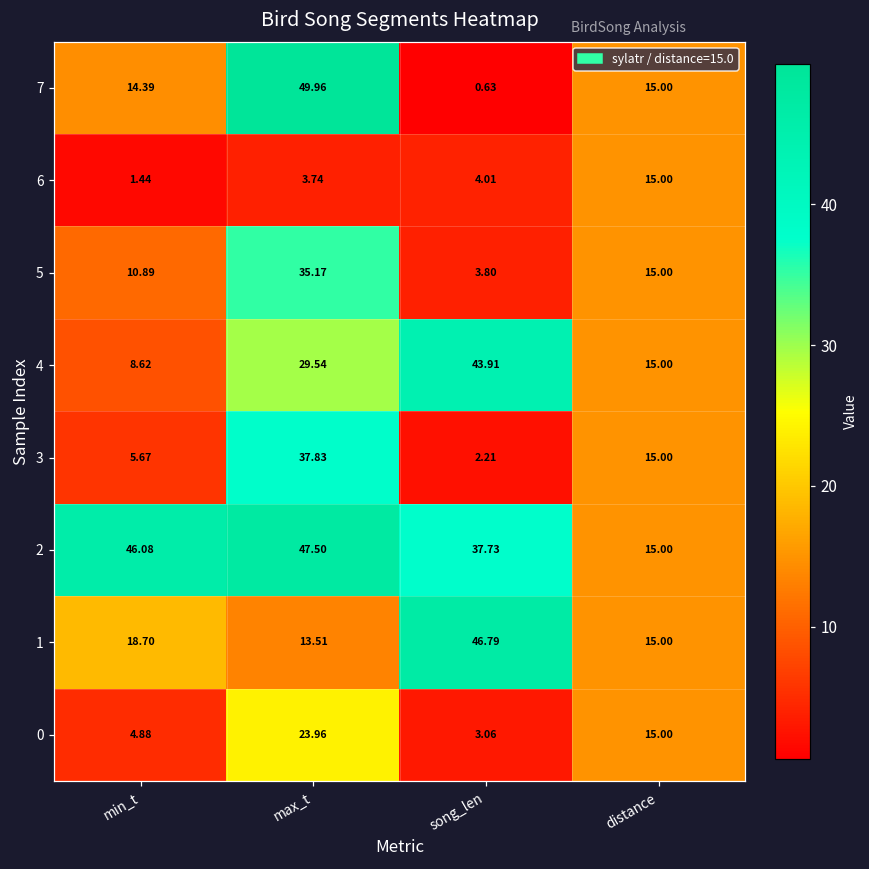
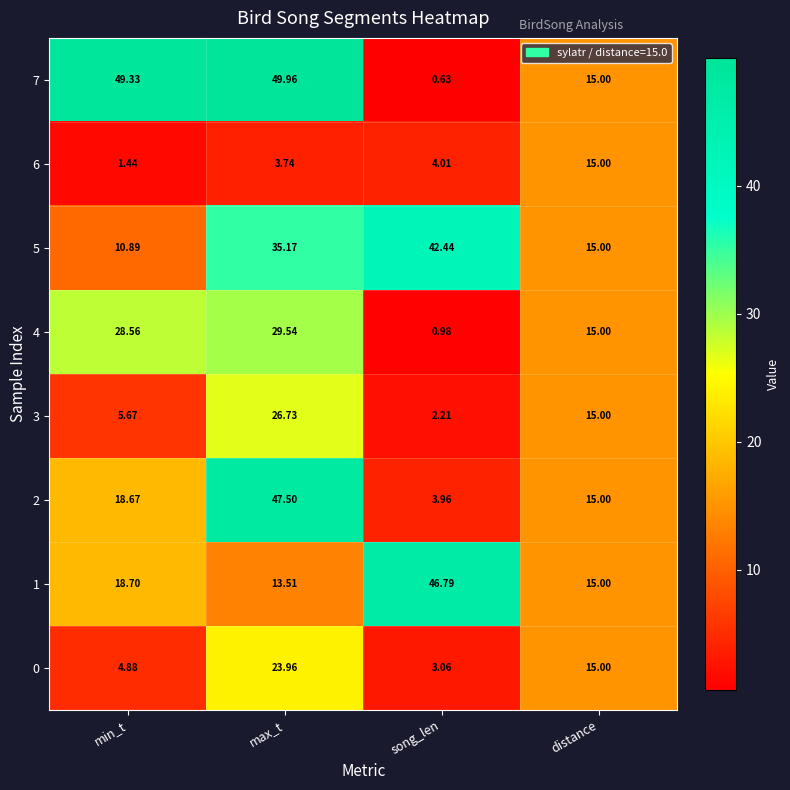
7, min_t: 14.39 -> 49.33
5, song_len: 3.80 -> 42.44
4, min_t: 8.62 -> 28.56
4, song_len: 43.91 -> 0.98
3, max_t: 37.83 -> 26.73
2, min_t: 46.08 -> 18.67
2, song_len: 37.73 -> 3.96
